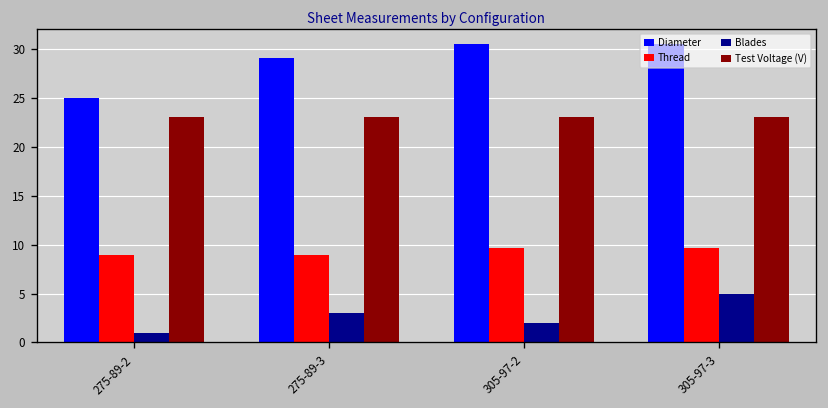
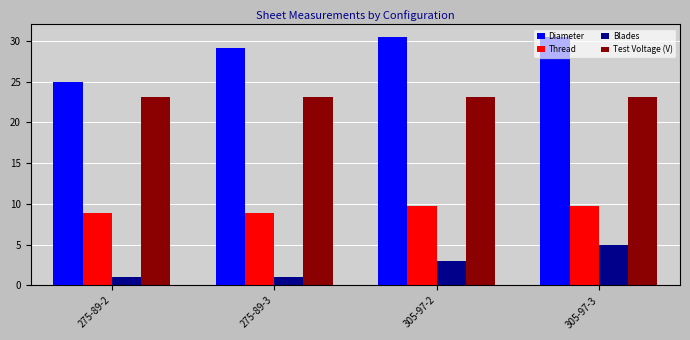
Blades, 275-89-3: 3 -> 1
Blades, 305-97-2: 2 -> 3
